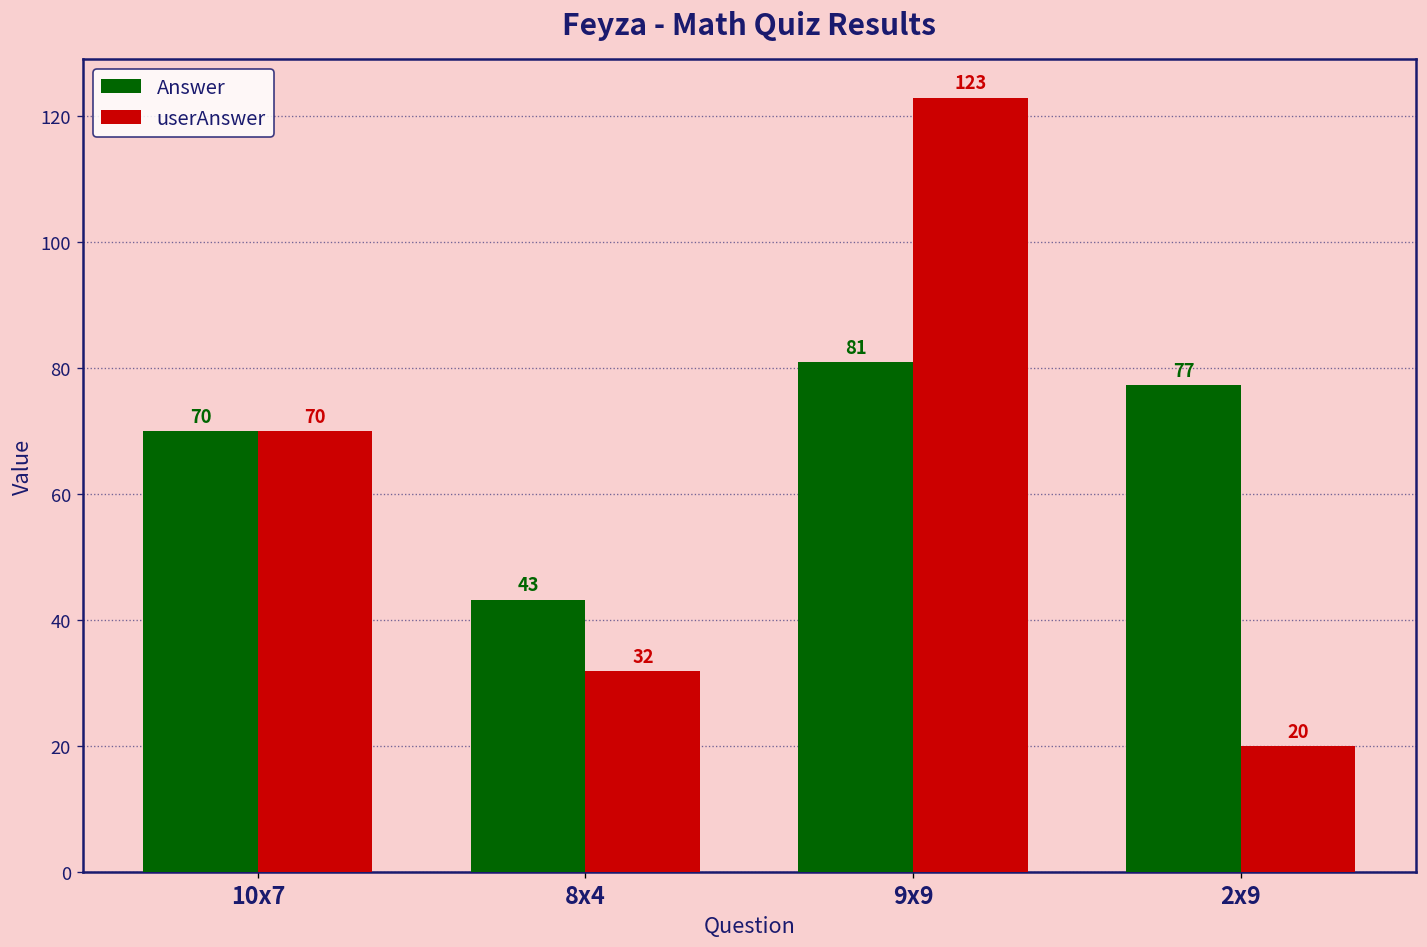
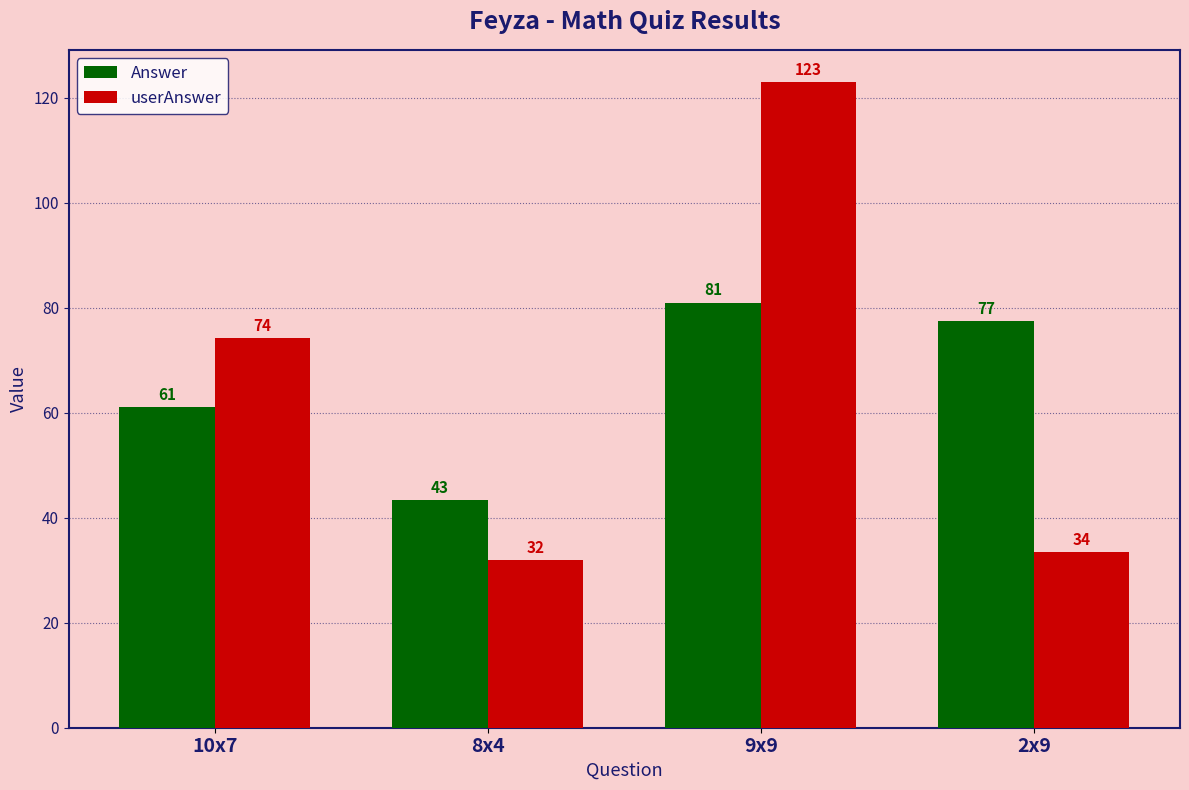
Answer, 10x7: 70 -> 61
userAnswer, 10x7: 70 -> 74
userAnswer, 2x9: 20 -> 34
